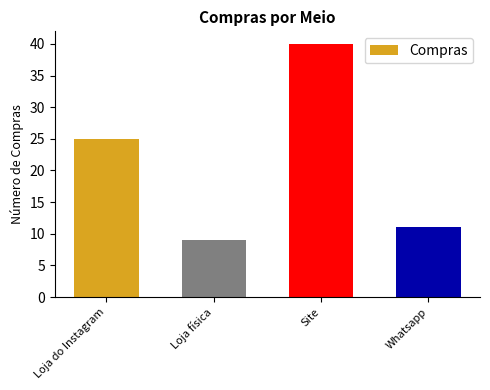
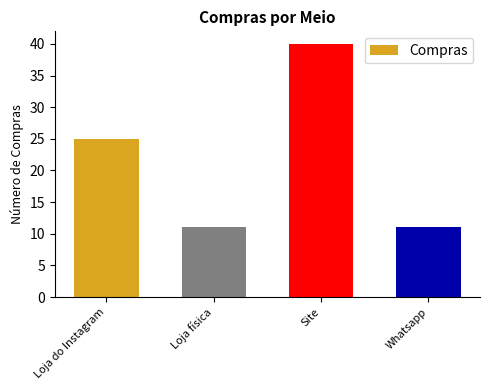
Loja física: 9 -> 11
